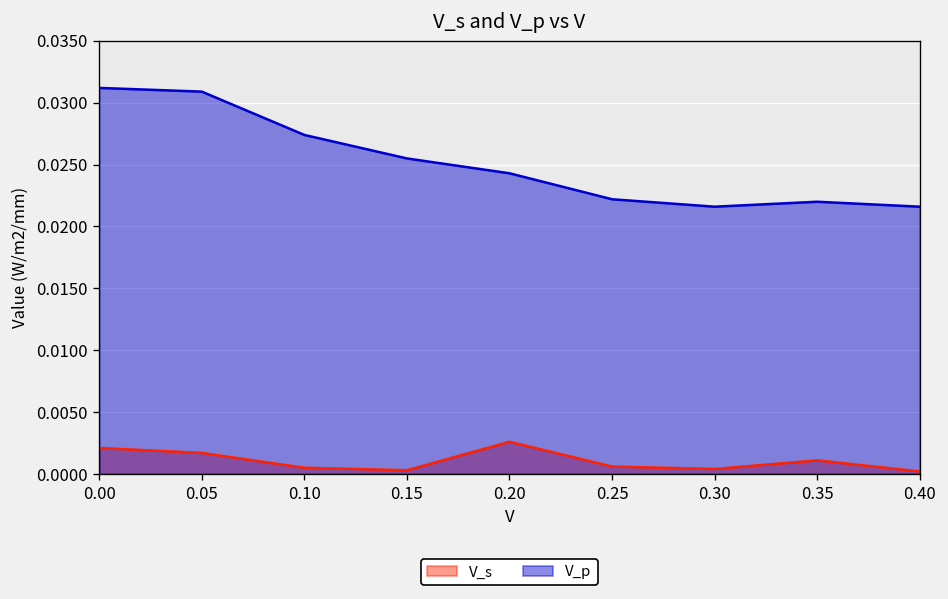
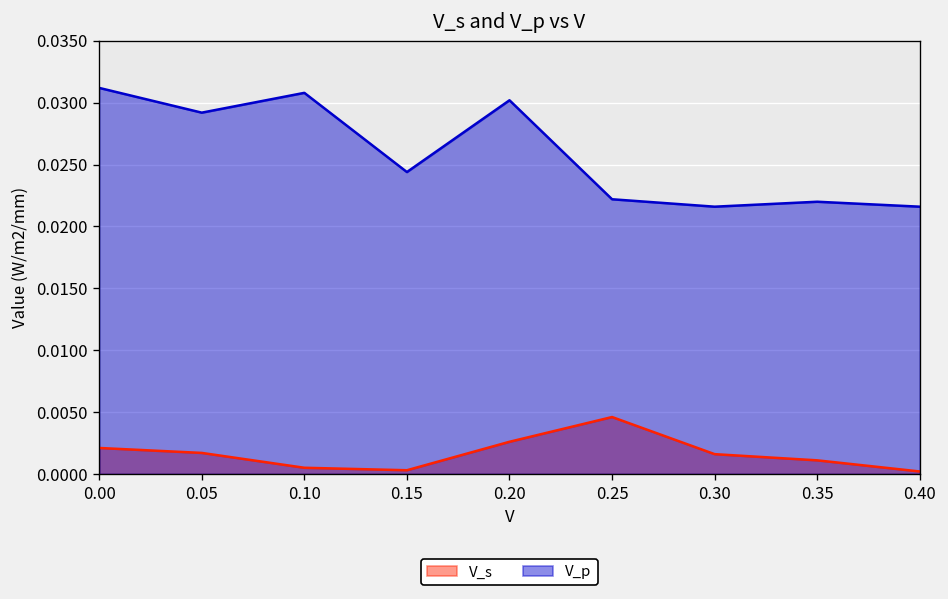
V_p, 0.05: 0.0309 -> 0.0292
V_p, 0.10: 0.0274 -> 0.0308
V_p, 0.15: 0.0255 -> 0.0244
V_p, 0.20: 0.0243 -> 0.0302
V_s, 0.25: 0.0006 -> 0.0046
V_s, 0.30: 0.0004 -> 0.0016
